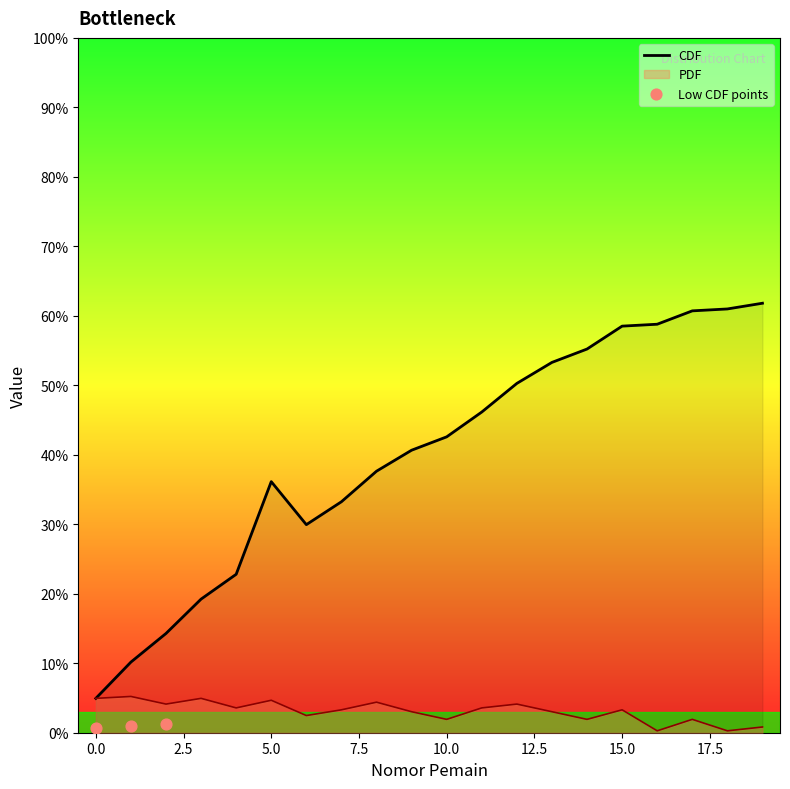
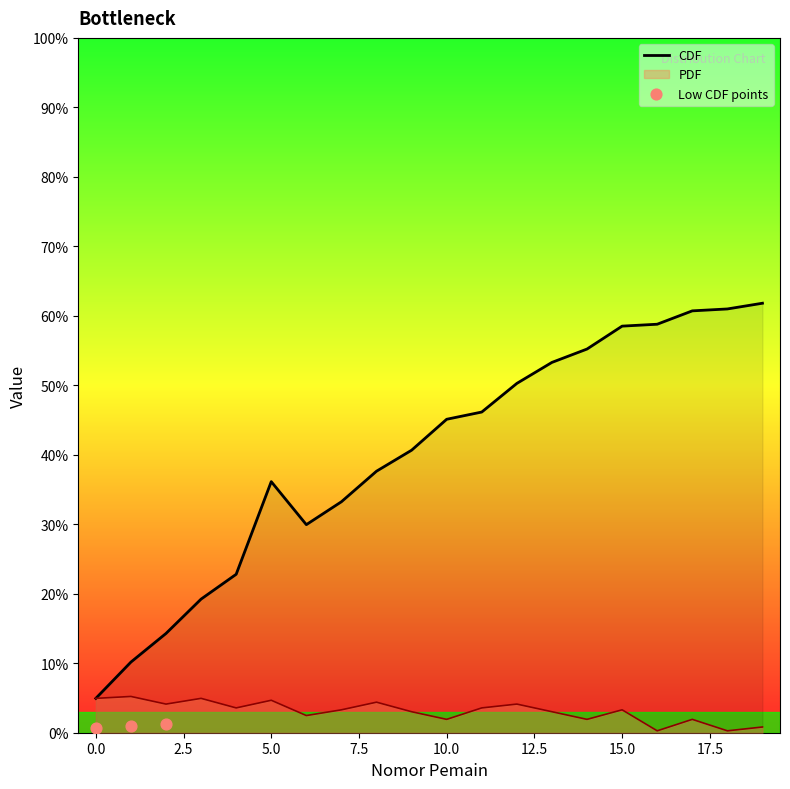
CDF, 10.0: 43% -> 45%
